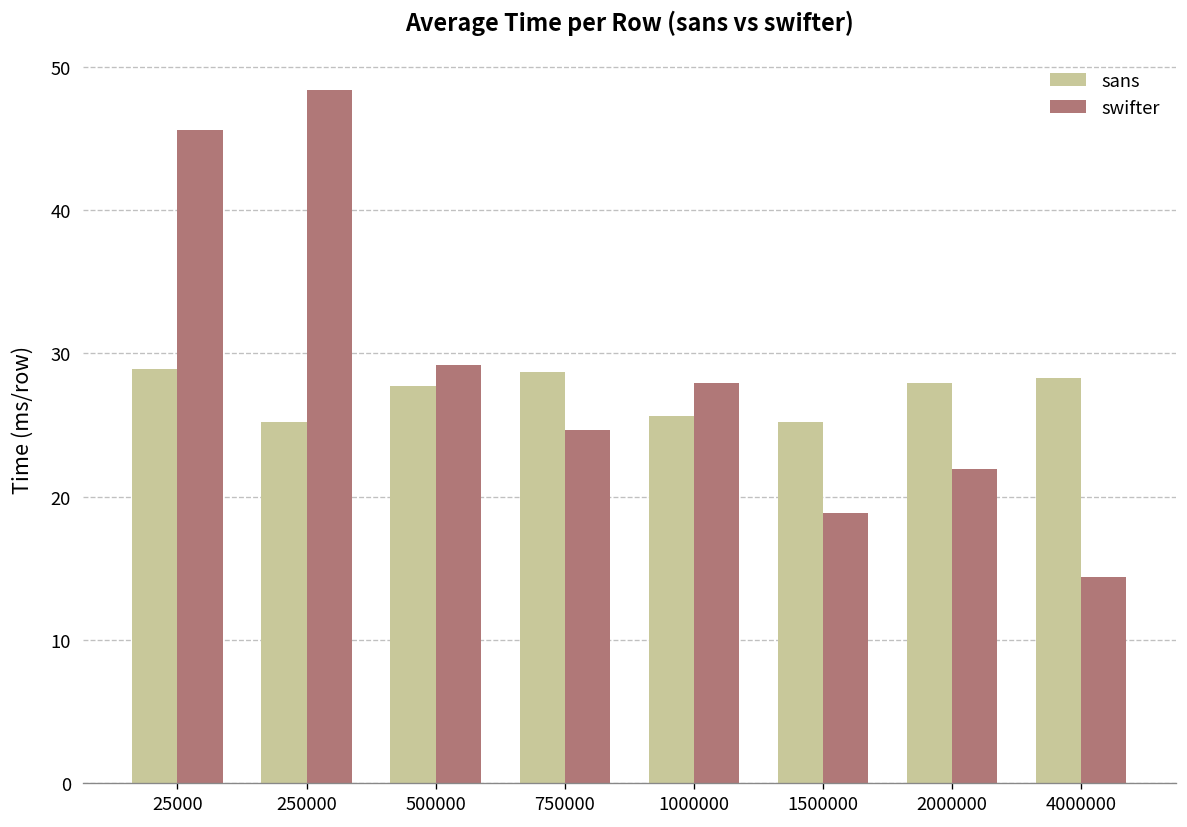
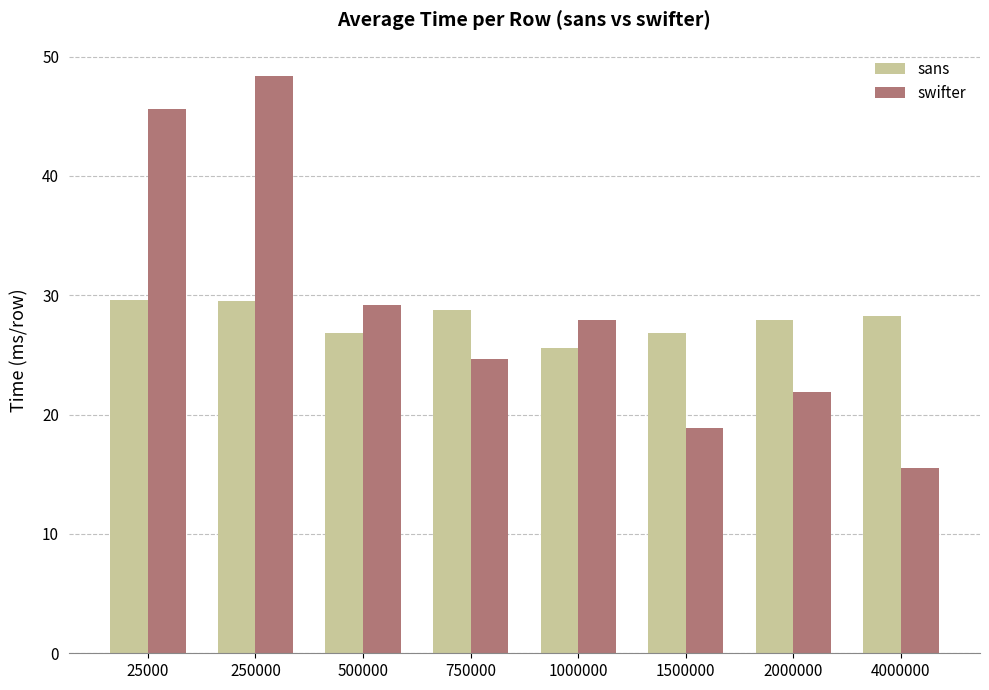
sans, 25000: 28.9 -> 29.6
sans, 250000: 25.2 -> 29.5
sans, 500000: 27.7 -> 26.8
sans, 1500000: 25.2 -> 26.8
swifter, 4000000: 14.4 -> 15.5
